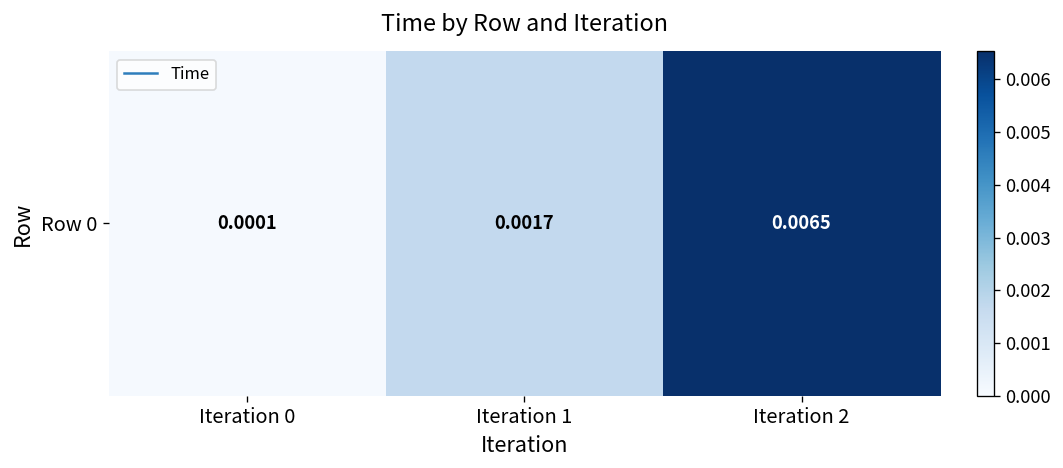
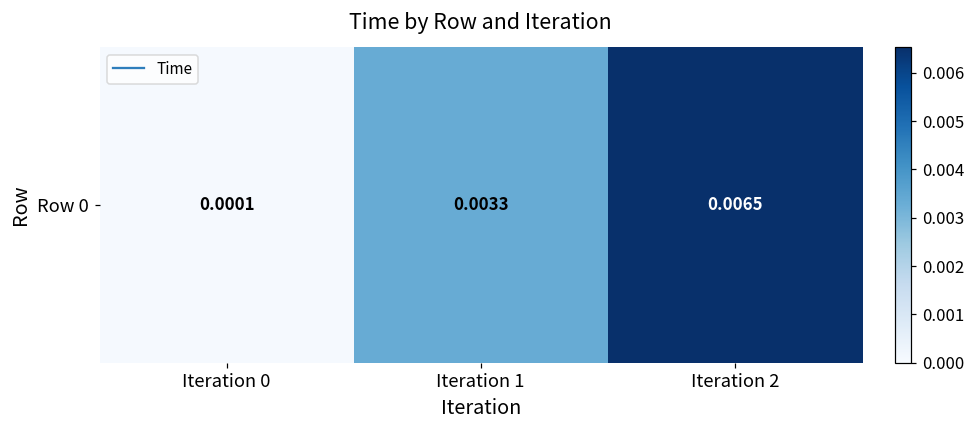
Row 0, Iteration 1: 0.0017 -> 0.0033
